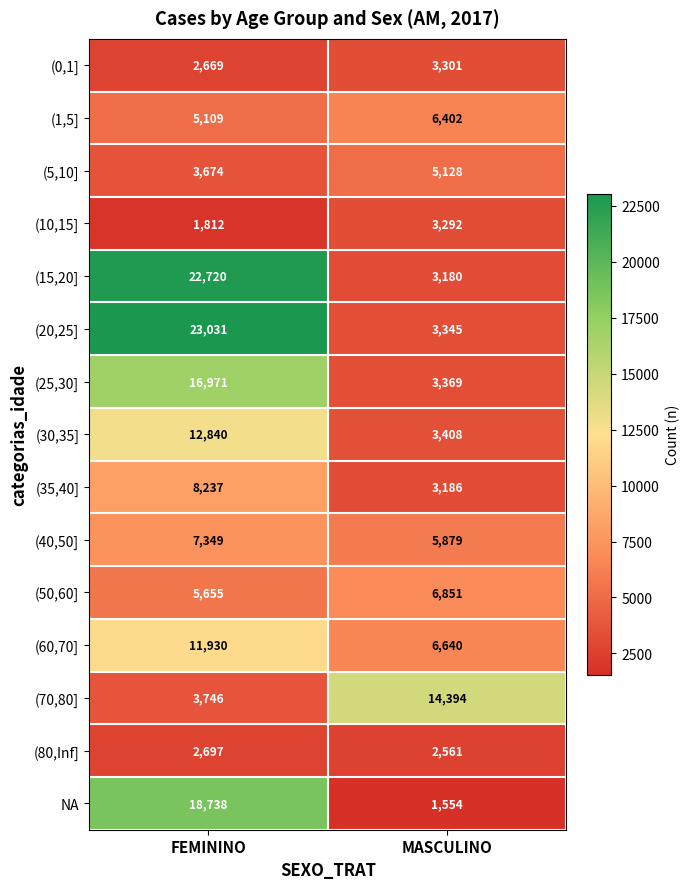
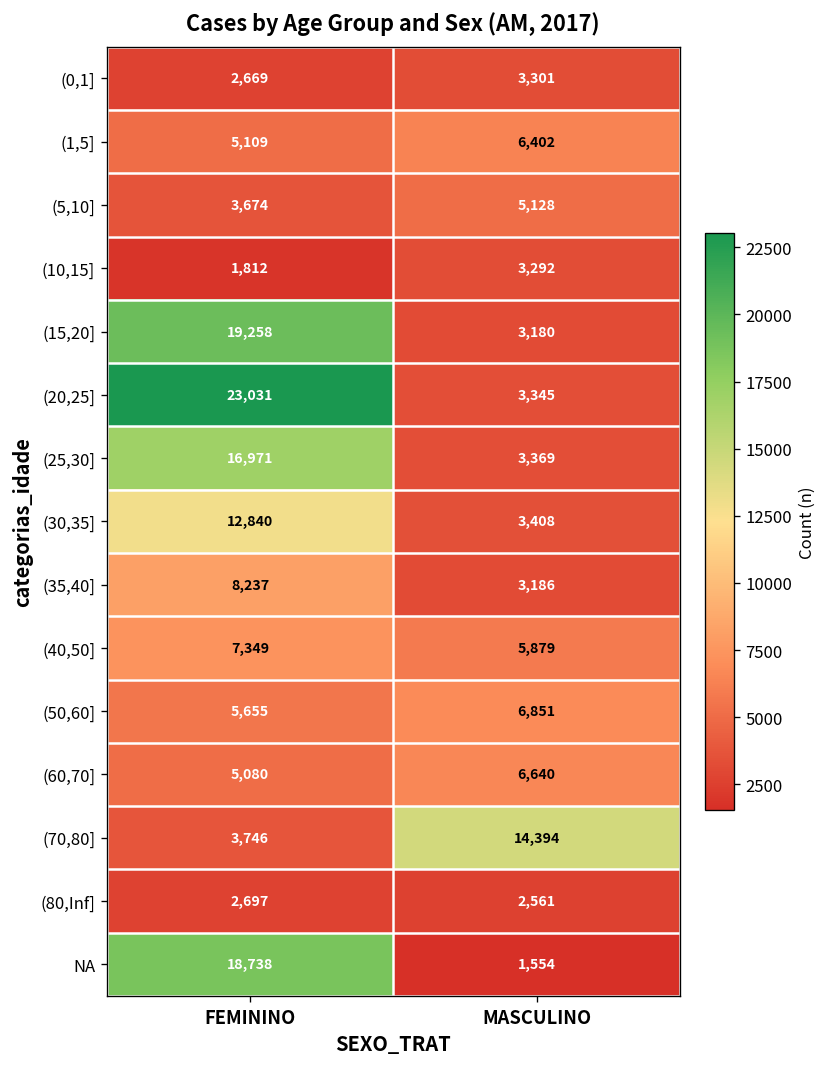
(15,20], FEMININO: 22,720 -> 19,258
(60,70], FEMININO: 11,930 -> 5,080
